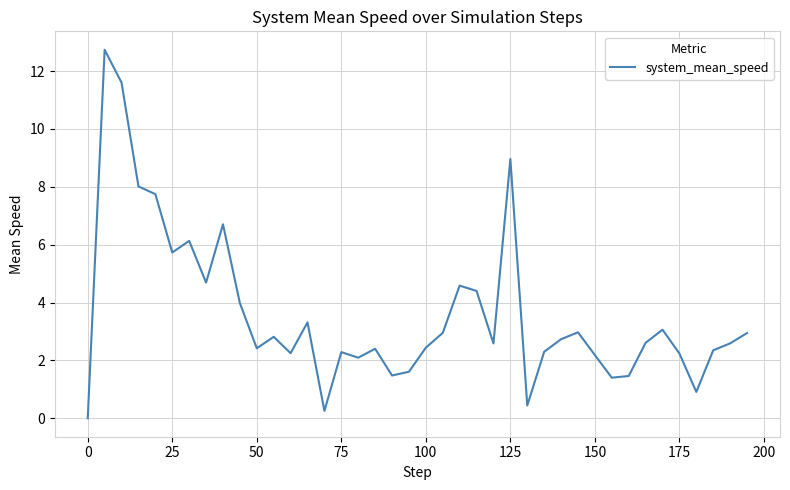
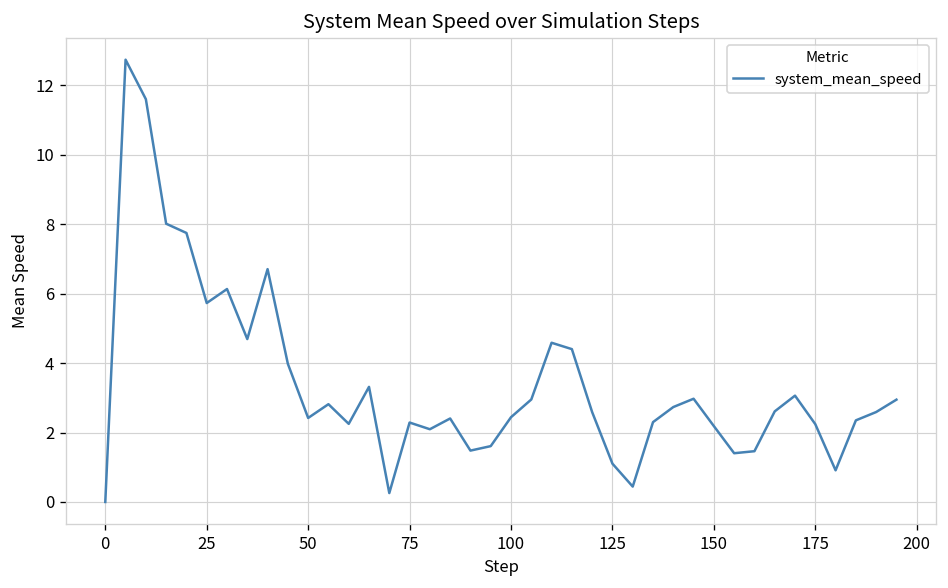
125: 9.0 -> 1.1
